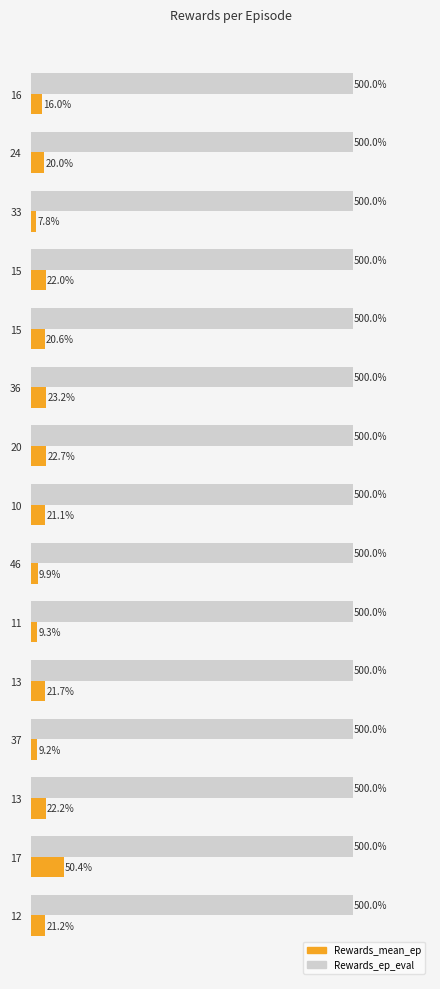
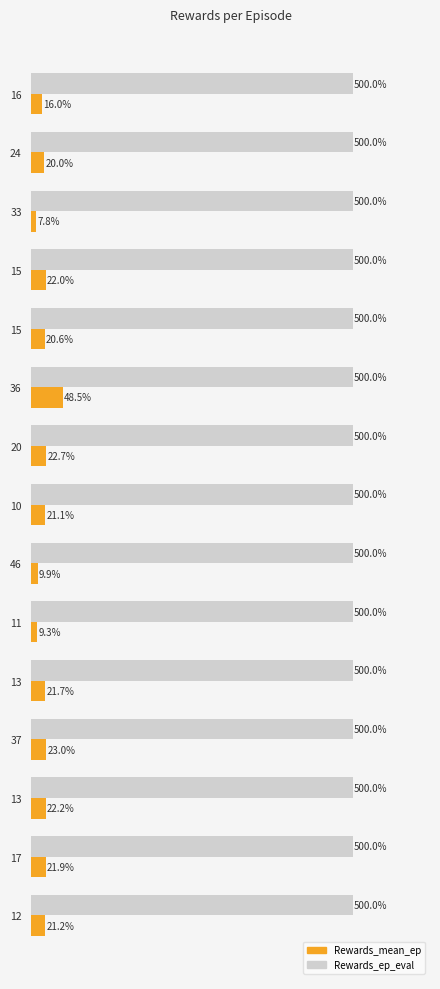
Rewards_mean_ep, 36: 23.2% -> 48.5%
Rewards_mean_ep, 37: 9.2% -> 23.0%
Rewards_mean_ep, 17: 50.4% -> 21.9%
